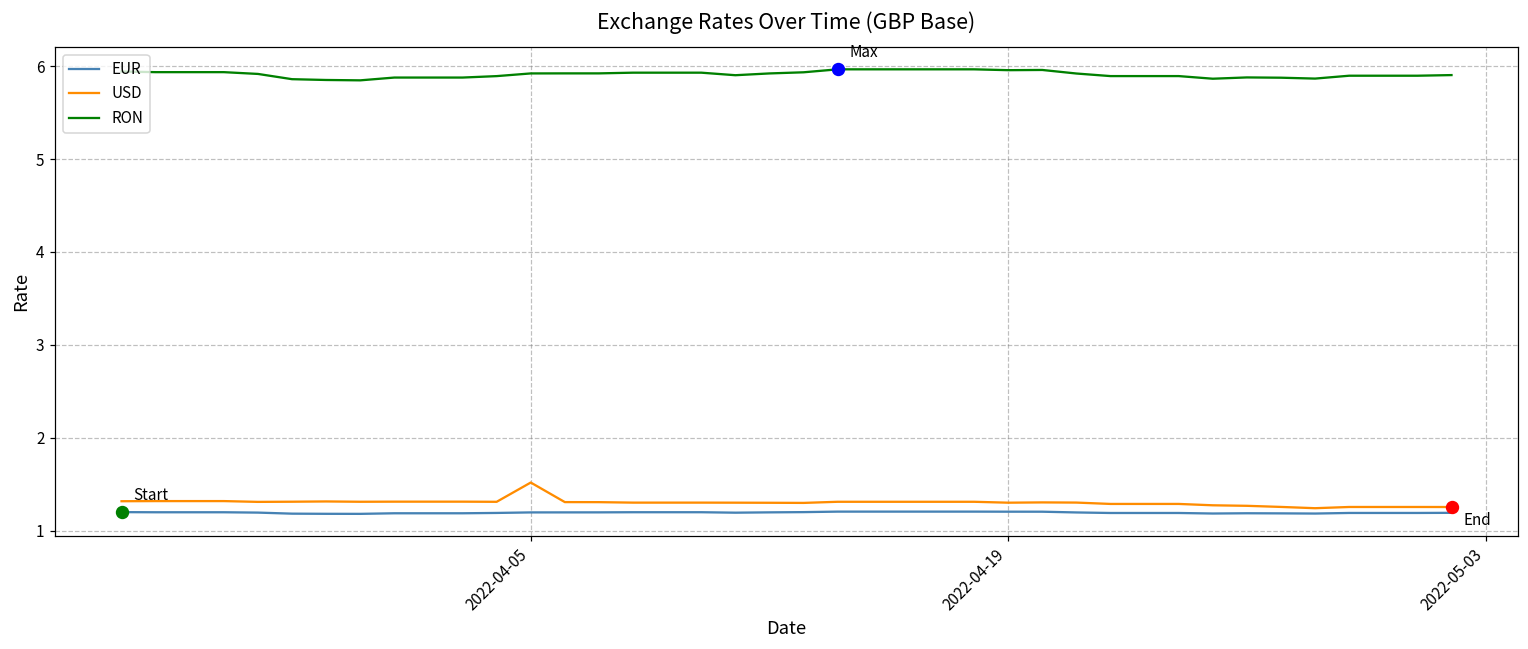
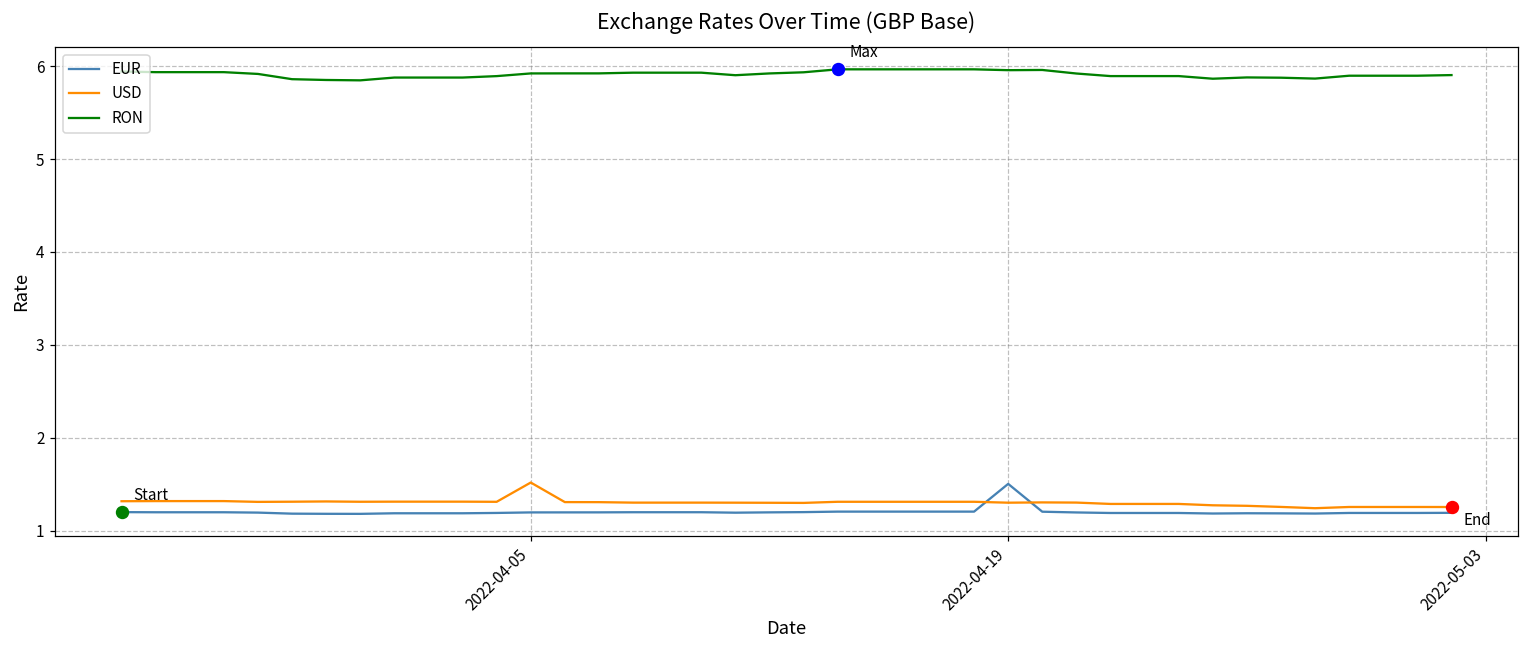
EUR, 2022-04-19: 1.2 -> 1.5
